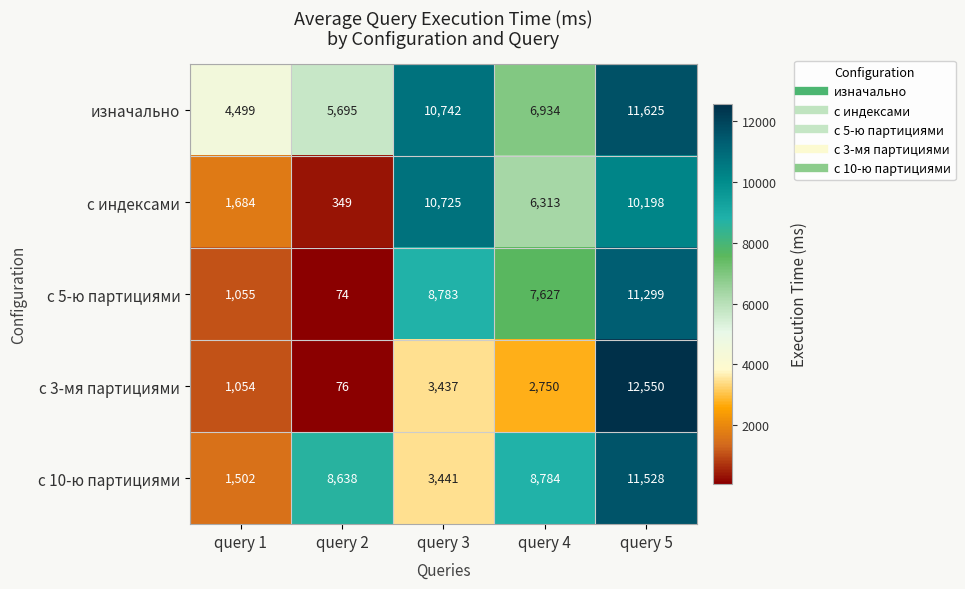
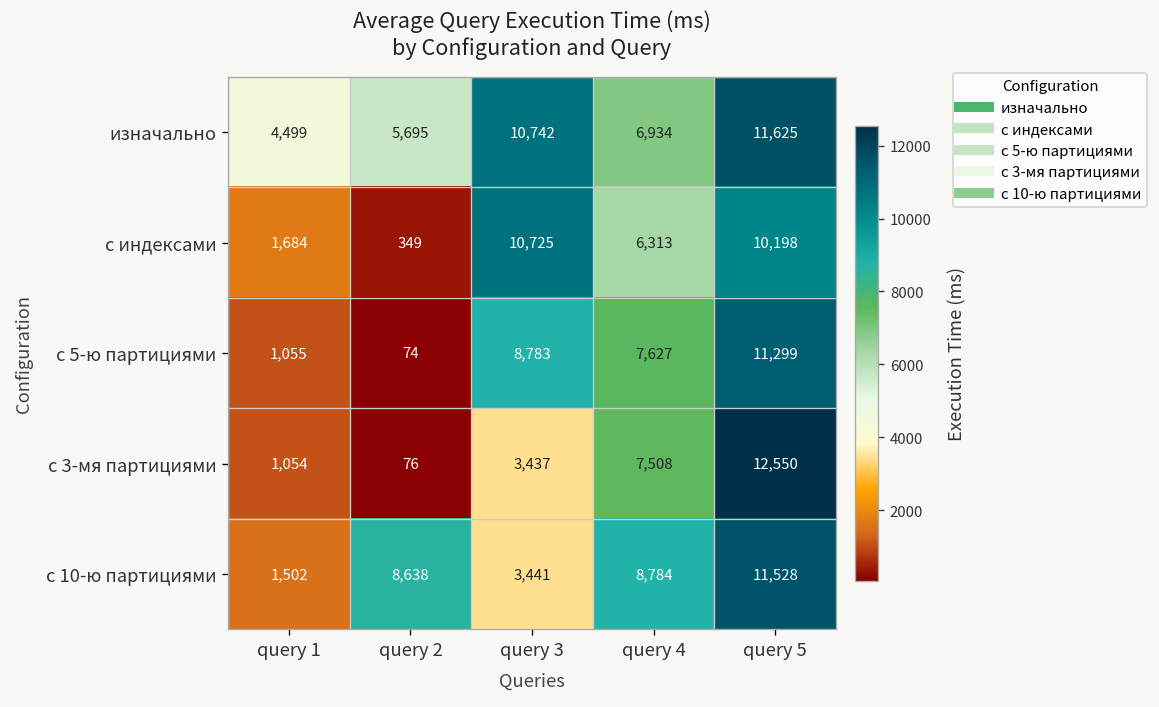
с 3-мя партициями, query 4: 2,750 -> 7,508
